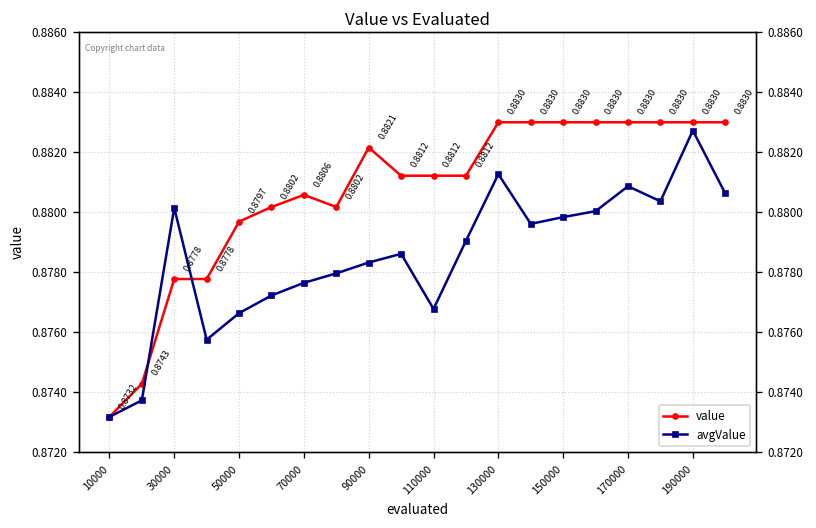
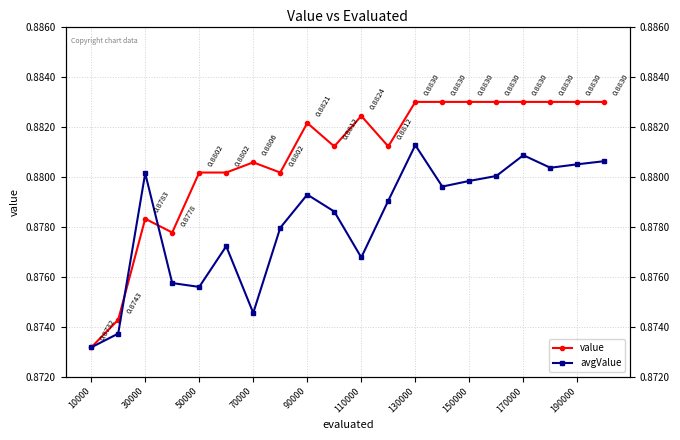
value, 30000: 0.8778 -> 0.8783
value, 50000: 0.8797 -> 0.8802
avgValue, 50000: 0.8766 -> 0.8756
avgValue, 70000: 0.8776 -> 0.8745
avgValue, 90000: 0.8783 -> 0.8793
value, 110000: 0.8812 -> 0.8824
avgValue, 190000: 0.8827 -> 0.8805
